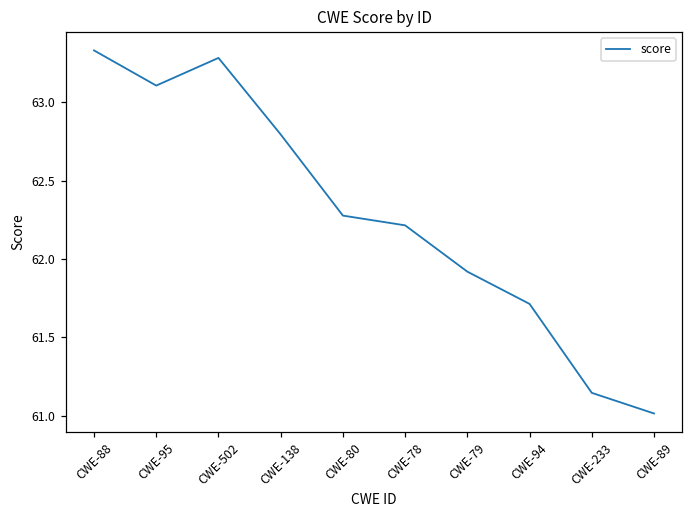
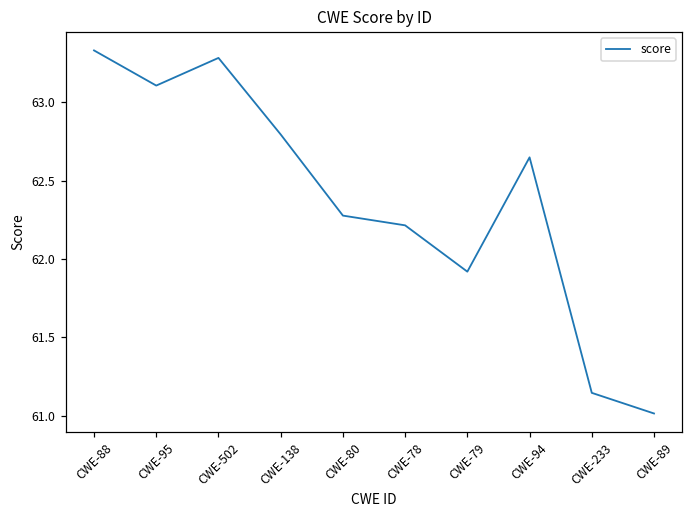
CWE-94: 61.71 -> 62.65
